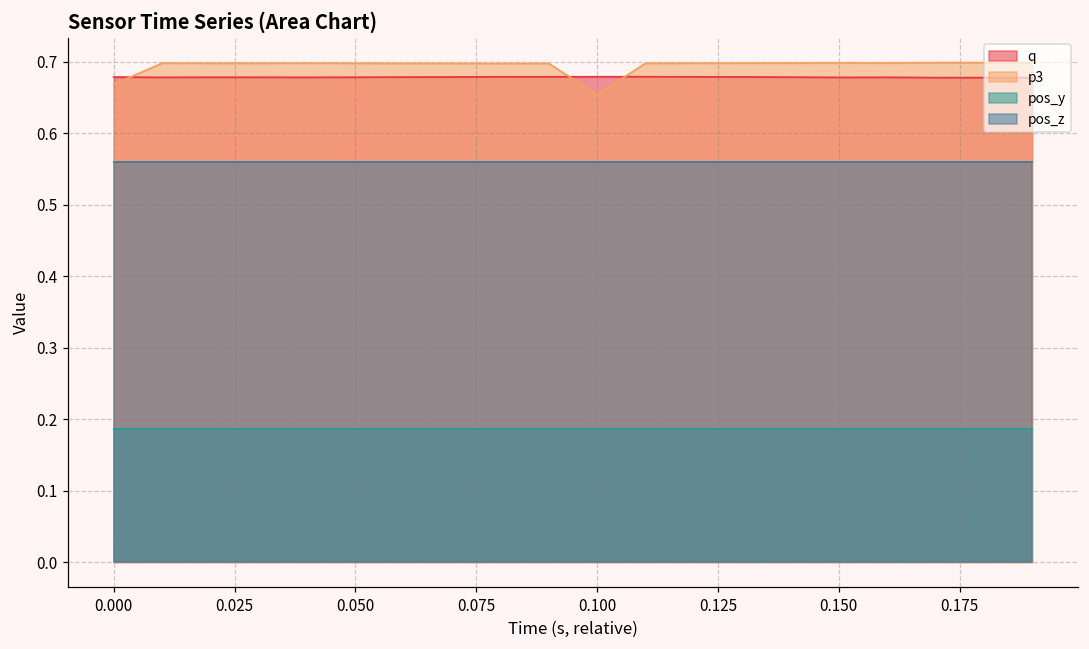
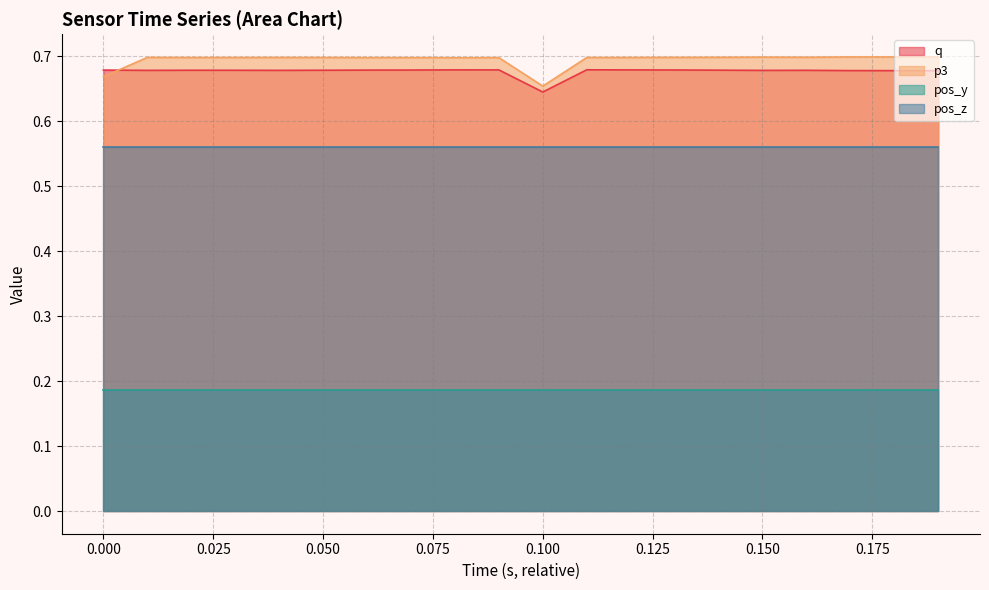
q, 0.100: 0.68 -> 0.64
